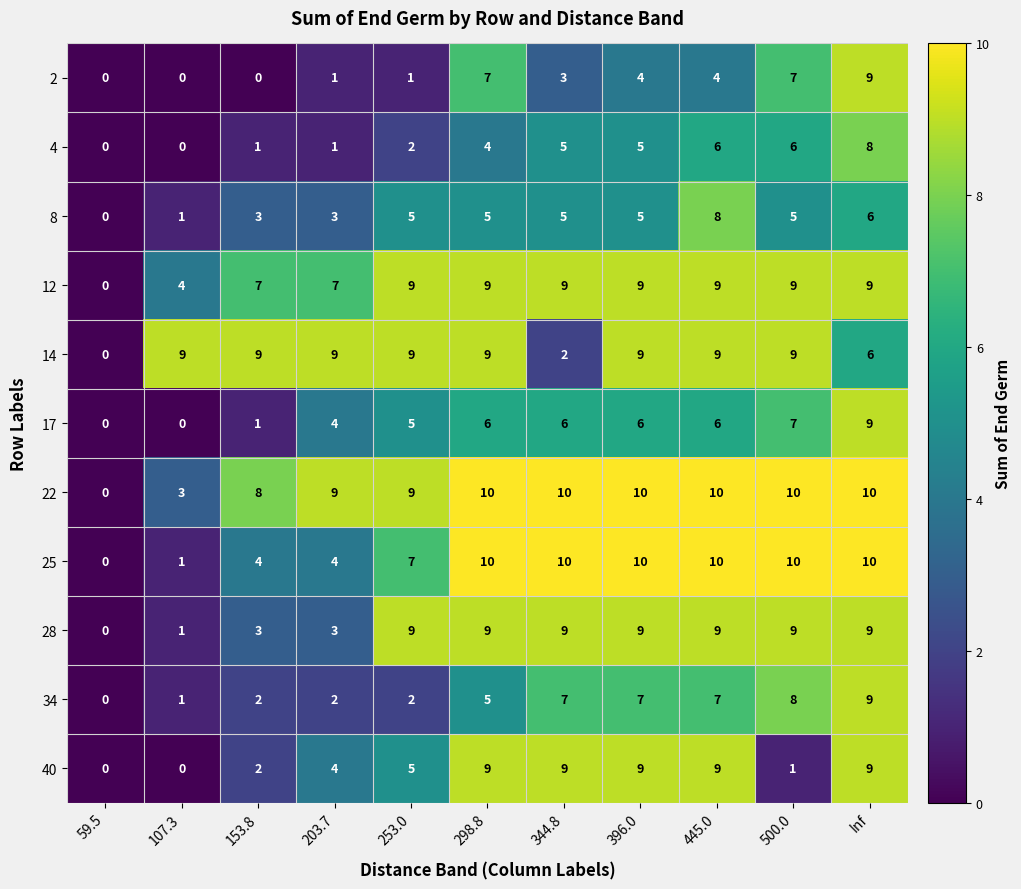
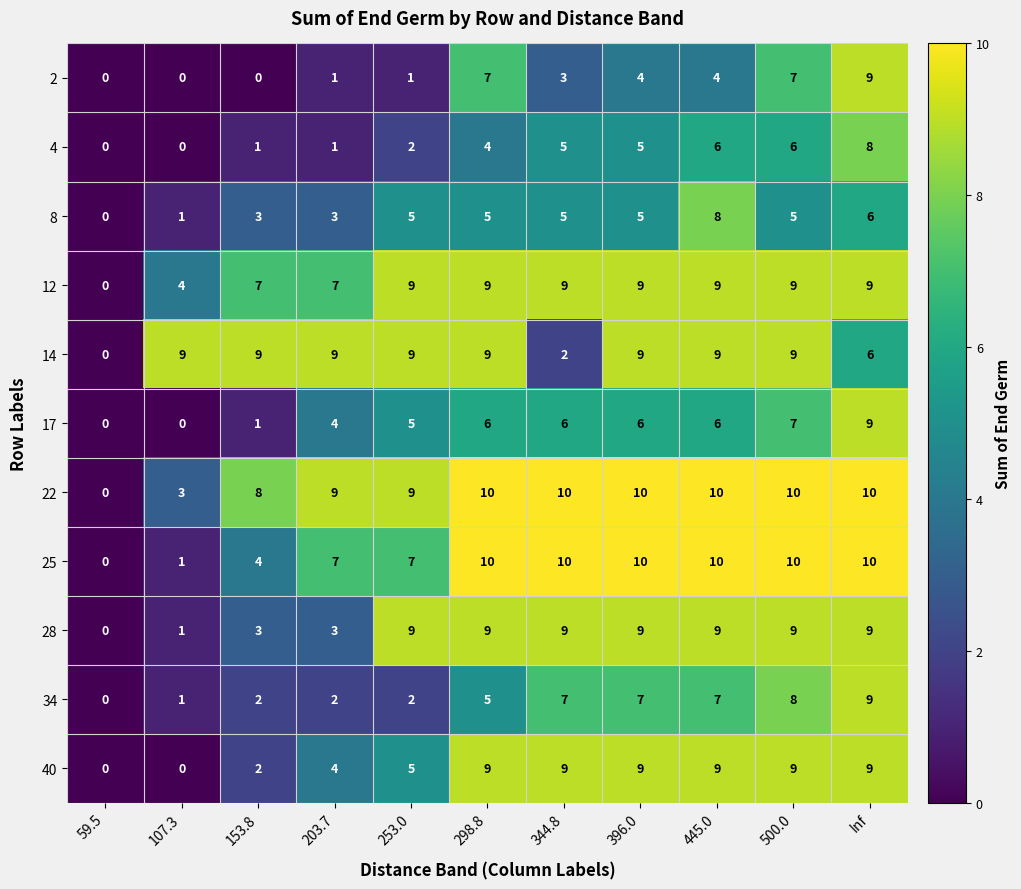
25, 203.7: 4 -> 7
40, 500.0: 1 -> 9
